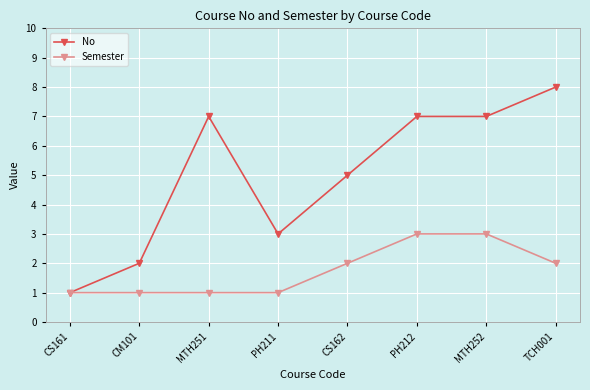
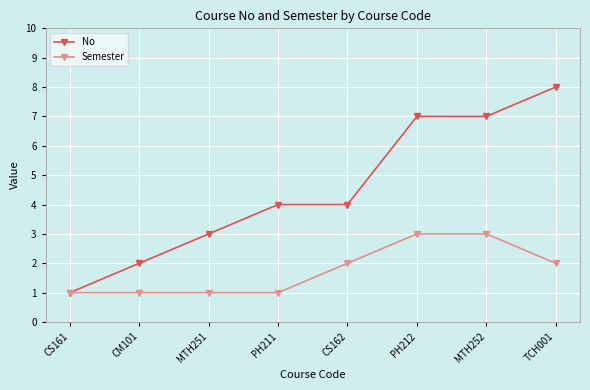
No, MTH251: 7 -> 3
No, PH211: 3 -> 4
No, CS162: 5 -> 4
